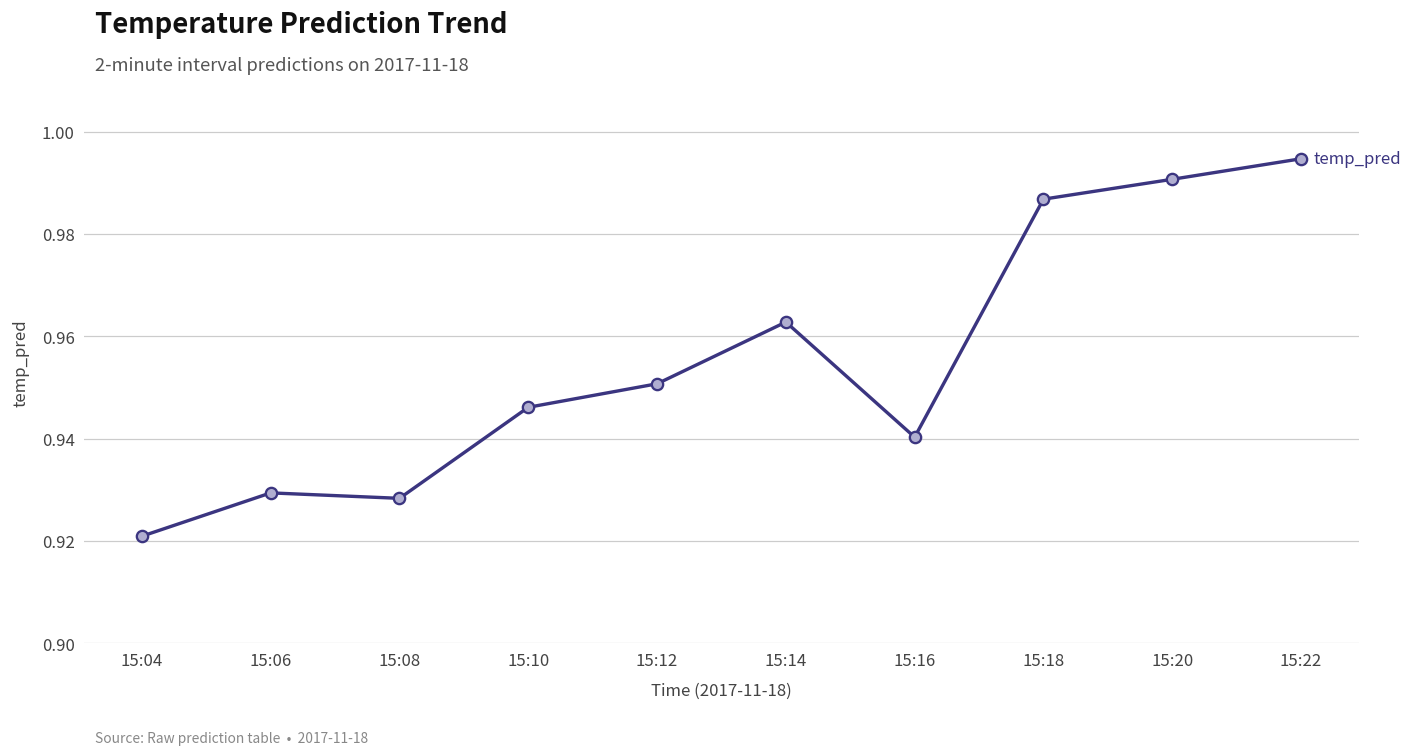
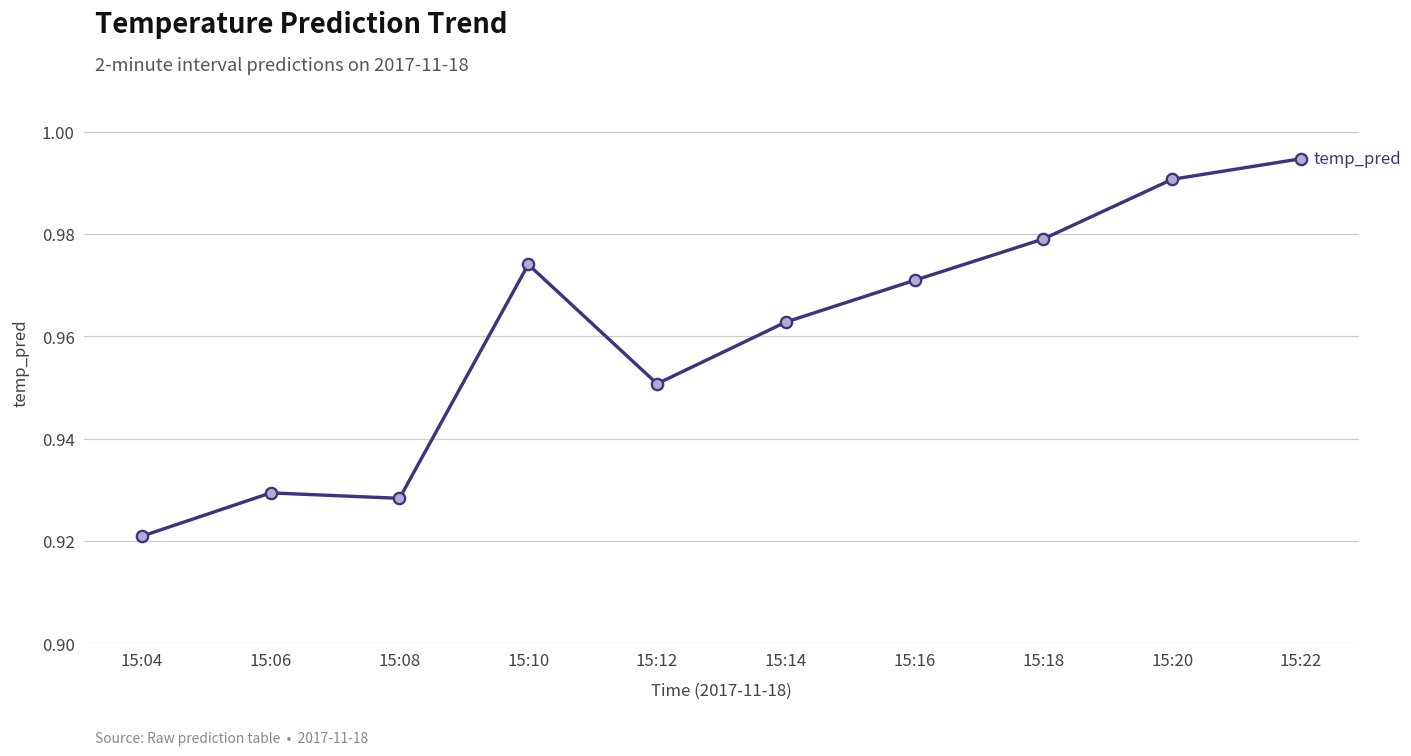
15:10: 0.946 -> 0.974
15:16: 0.940 -> 0.971
15:18: 0.987 -> 0.979
